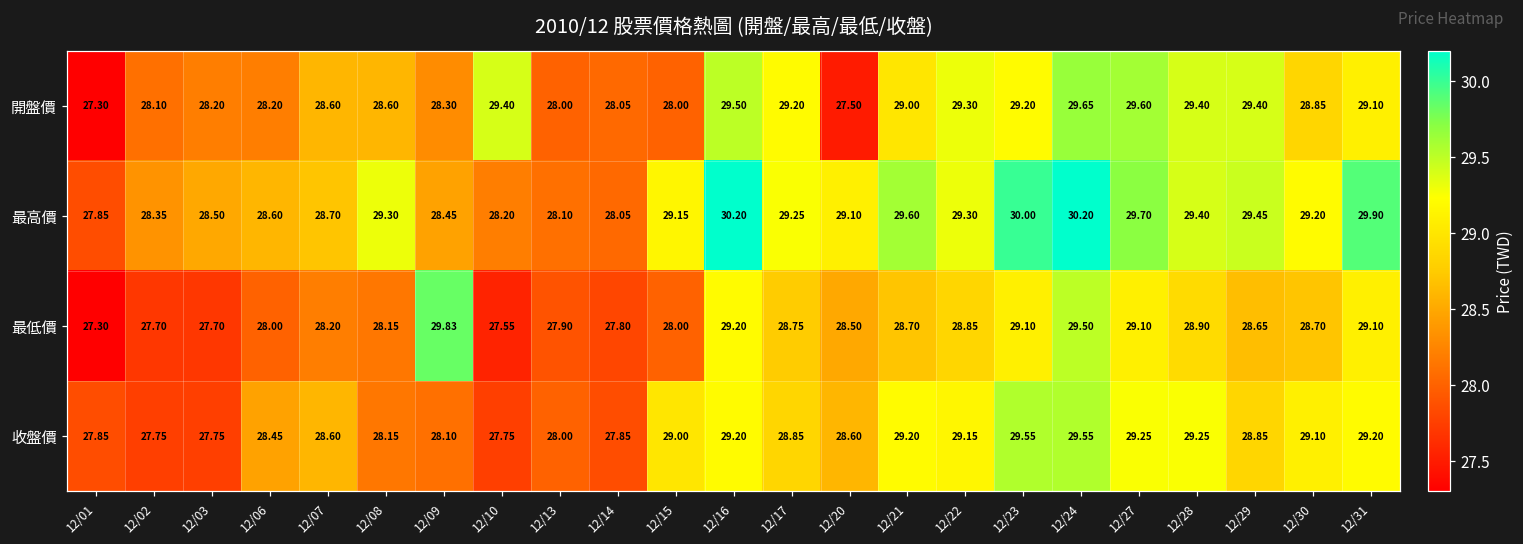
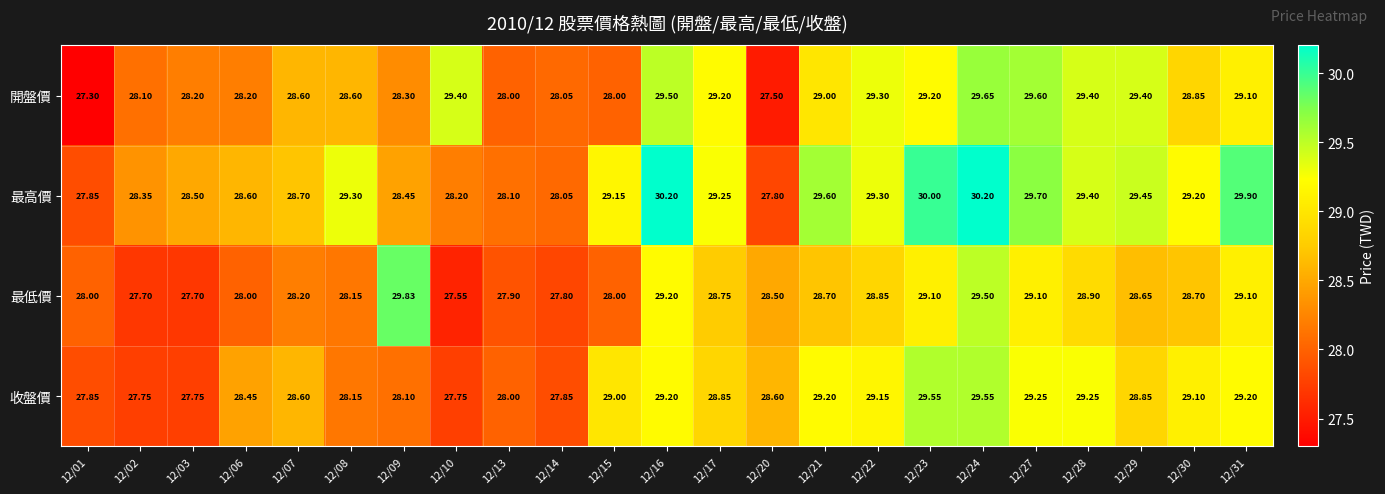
最高價, 12/20: 29.10 -> 27.80
最低價, 12/01: 27.30 -> 28.00
